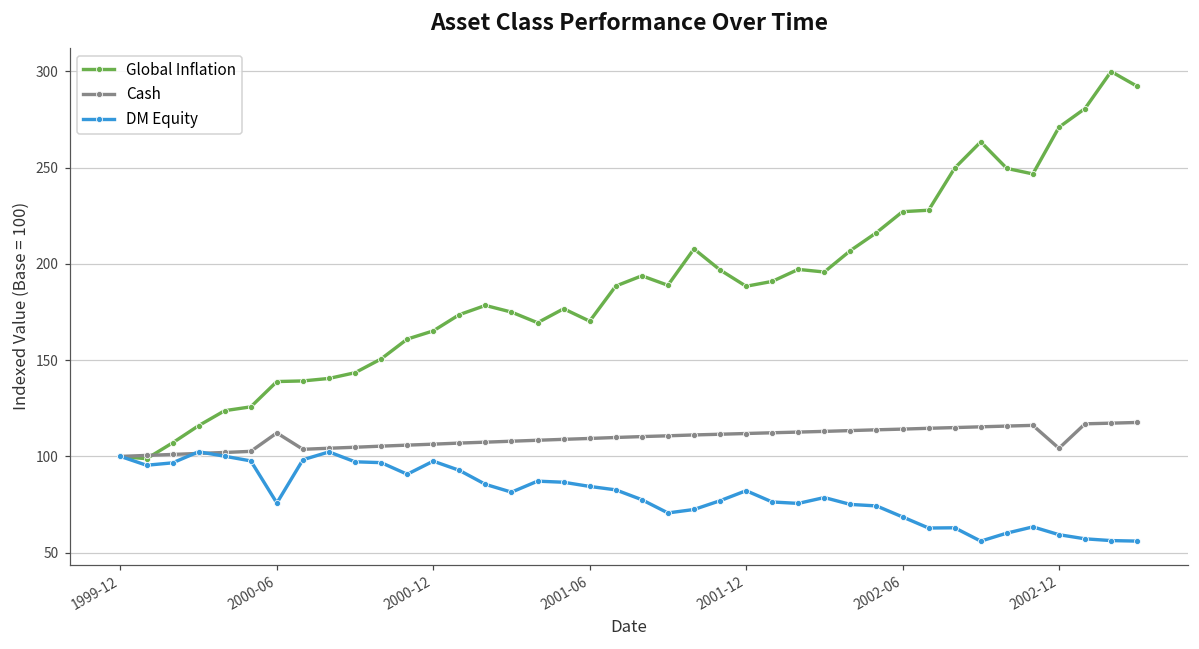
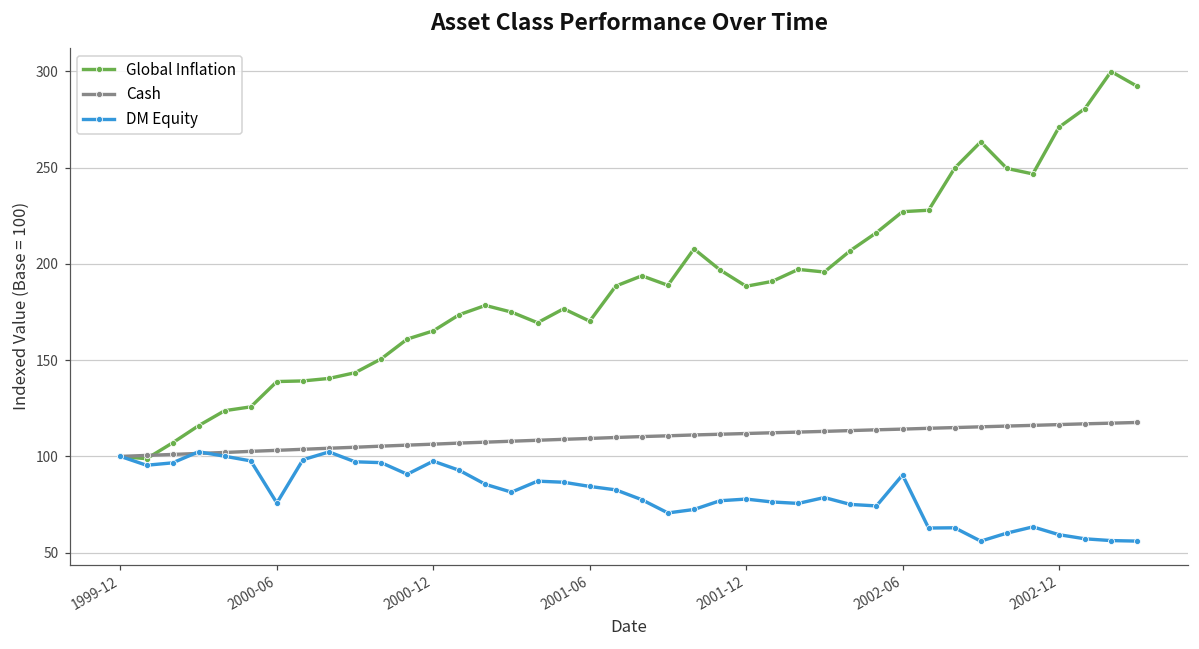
Cash, 2000-06: 112 -> 103
DM Equity, 2001-12: 82 -> 78
DM Equity, 2002-06: 69 -> 90
Cash, 2002-12: 104 -> 117
